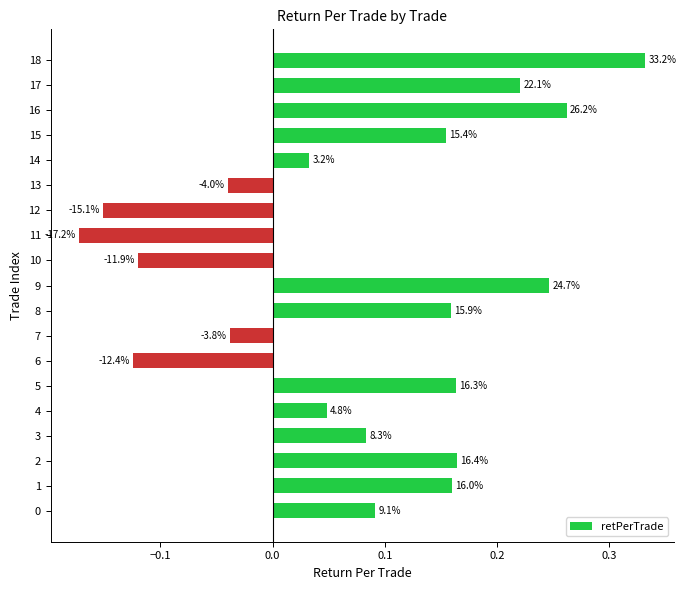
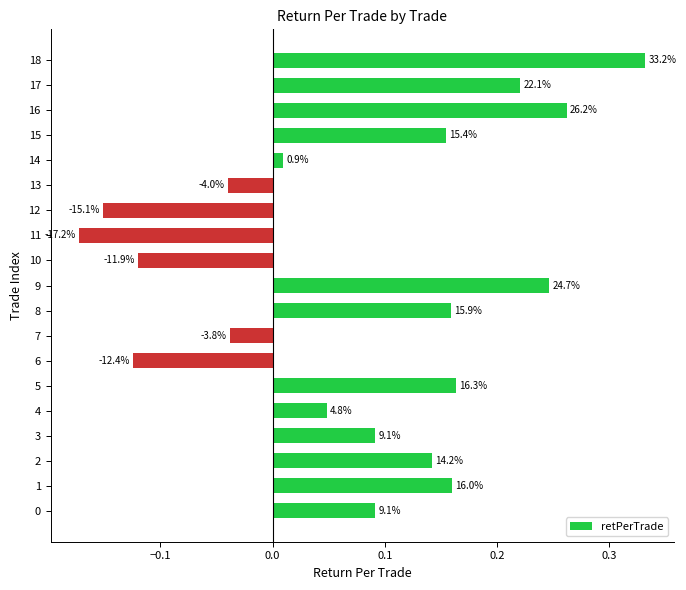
14: 3.2% -> 0.9%
3: 8.3% -> 9.1%
2: 16.4% -> 14.2%
